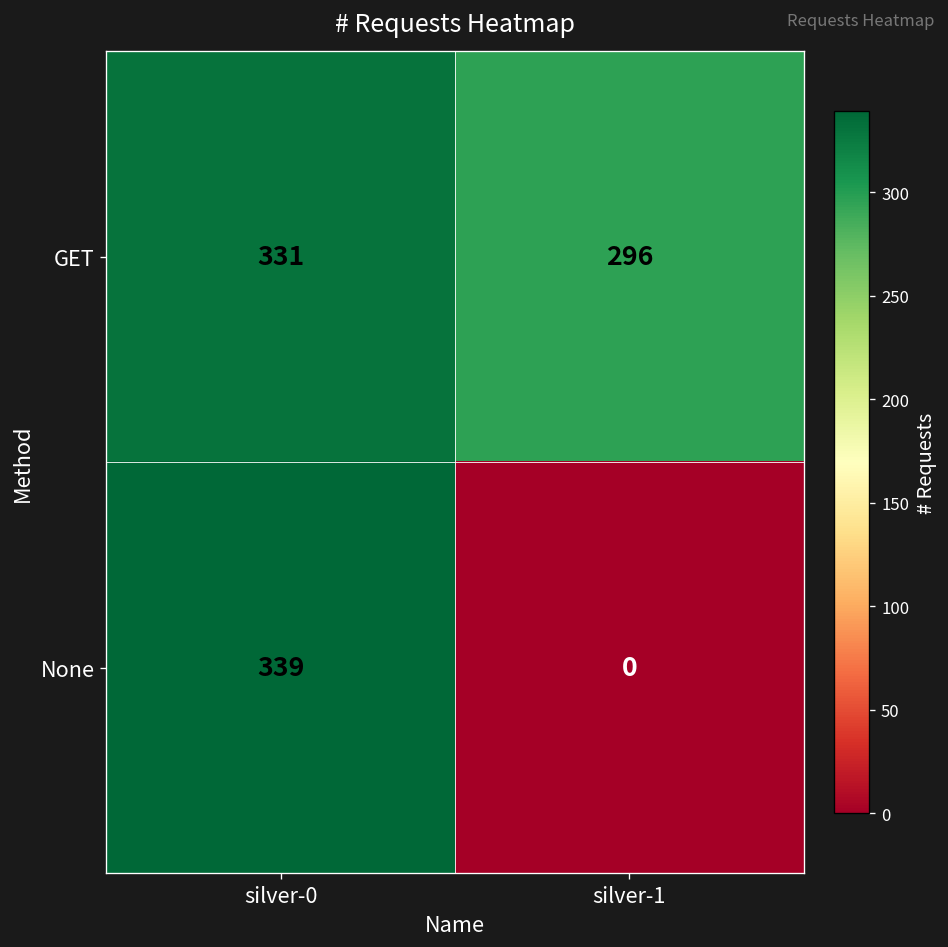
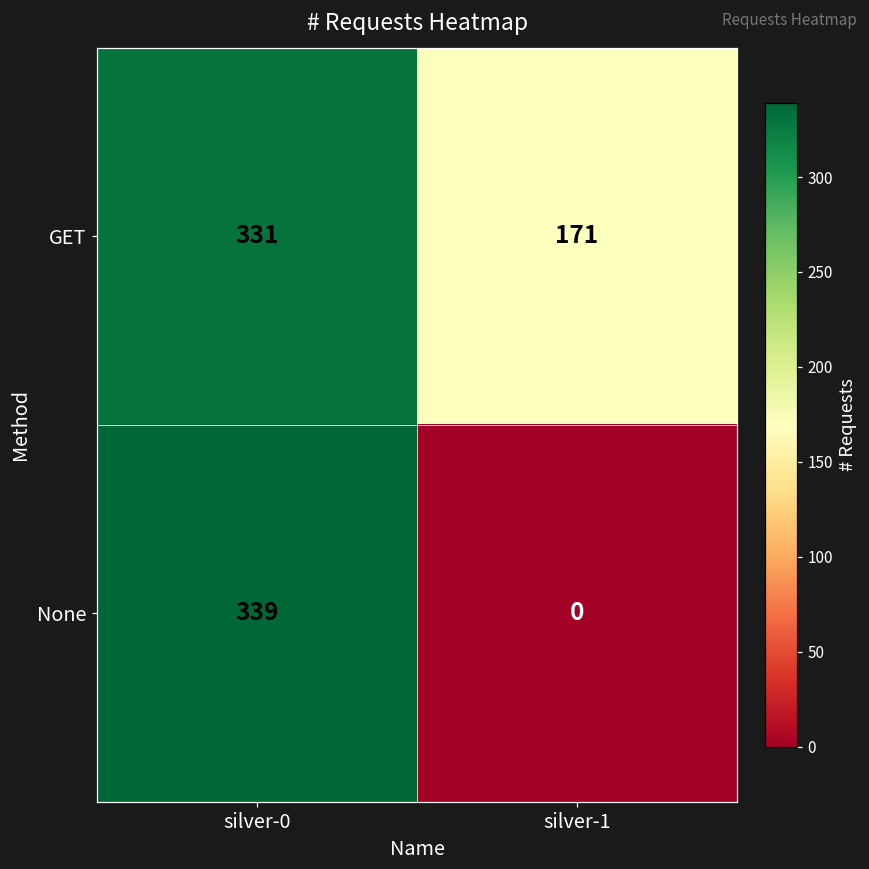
GET, silver-1: 296 -> 171
